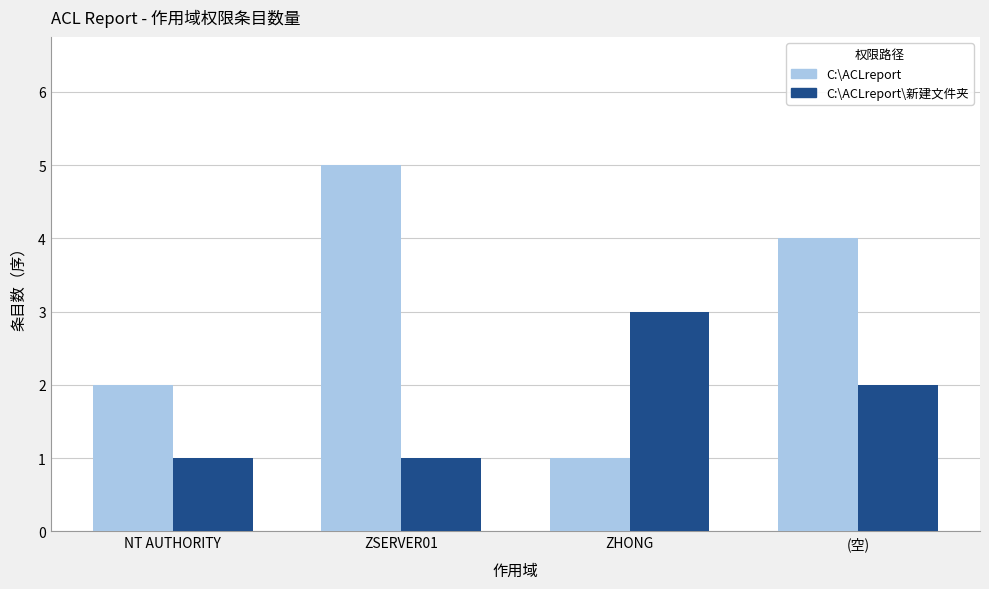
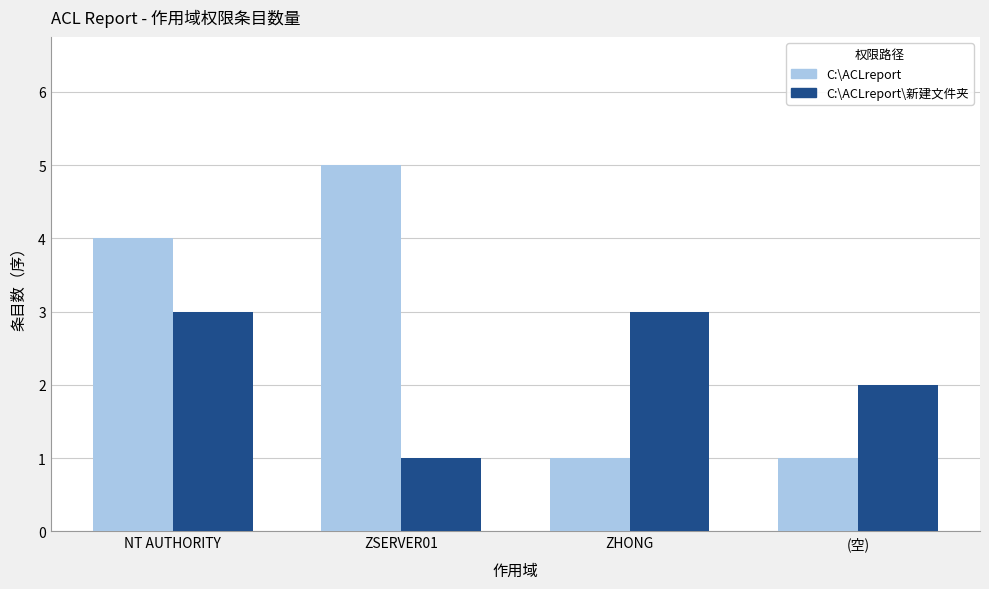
C:\ACLreport, NT AUTHORITY: 2 -> 4
C:\ACLreport\新建文件夹, NT AUTHORITY: 1 -> 3
C:\ACLreport, (空): 4 -> 1
